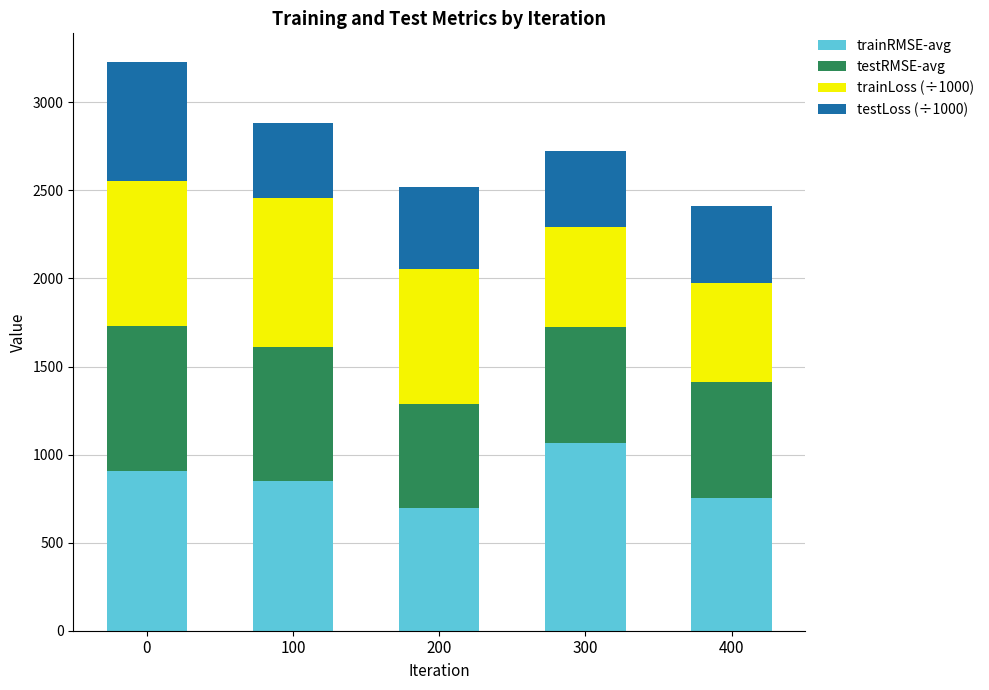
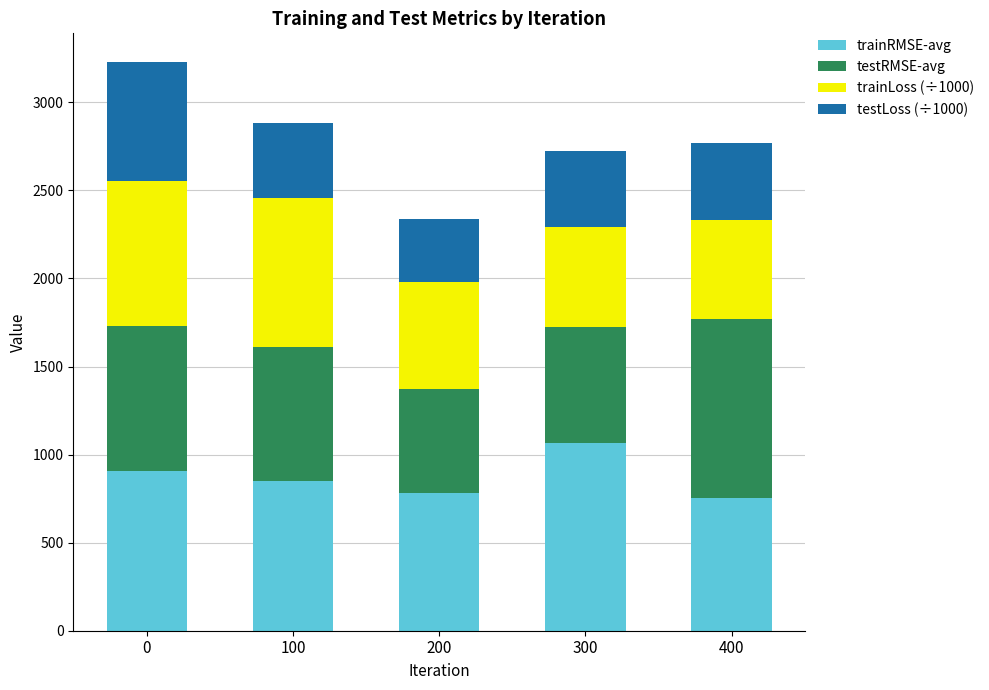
trainRMSE-avg, 200: 690 -> 780
trainLoss (÷1000), 200: 770 -> 610
testLoss (÷1000), 200: 470 -> 360
testRMSE-avg, 400: 660 -> 1020
